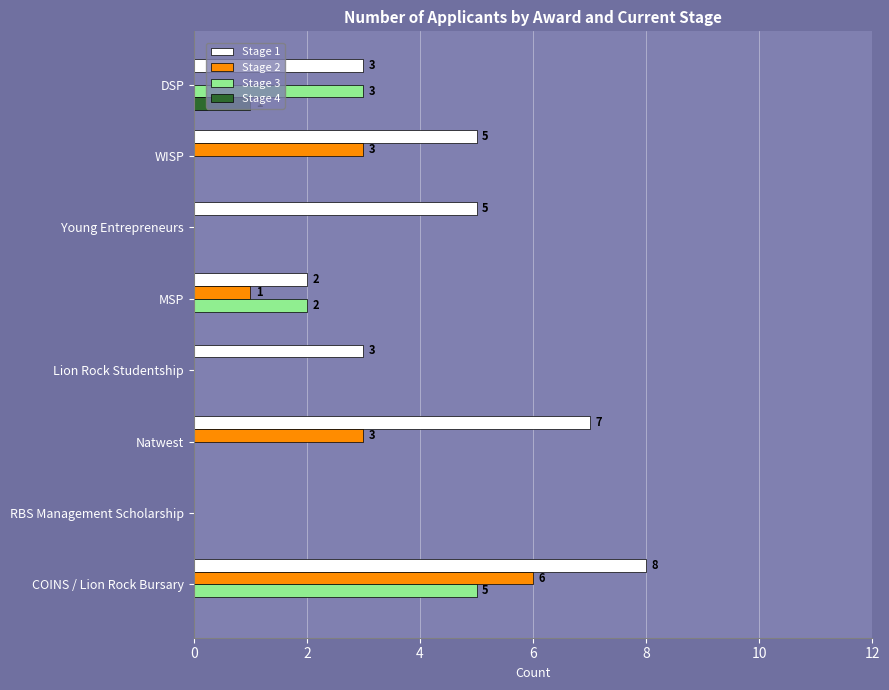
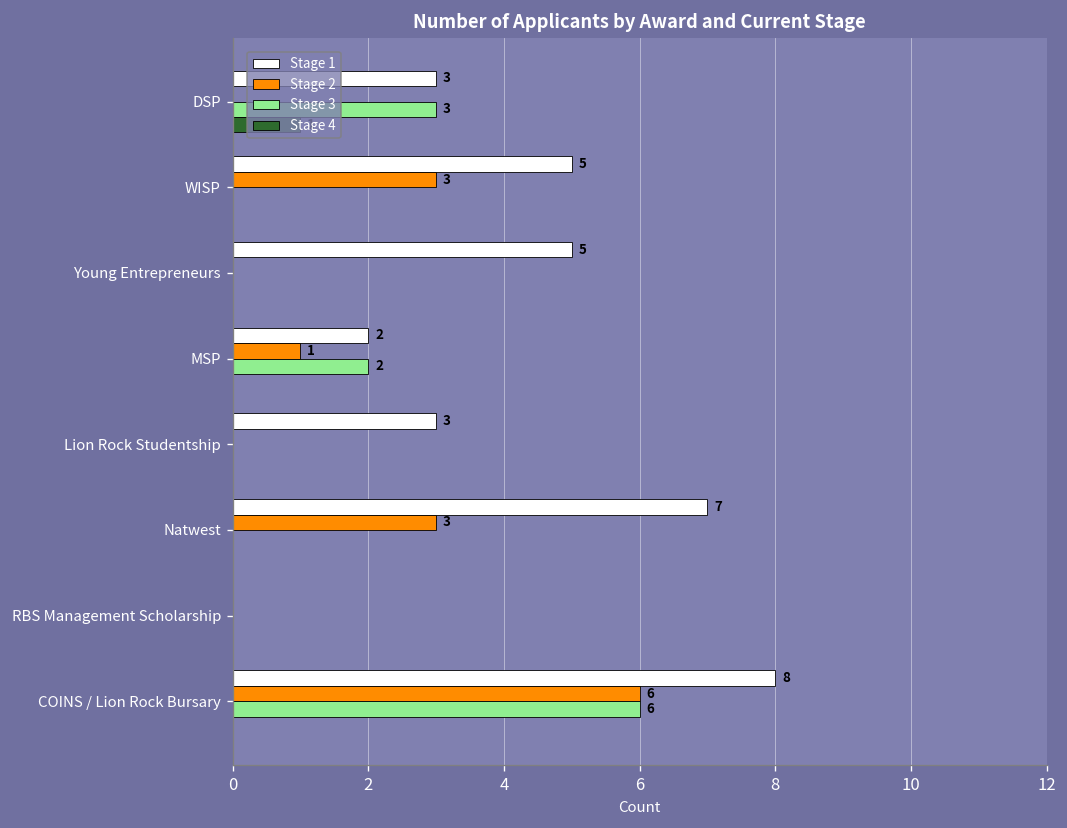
Stage 3, COINS / Lion Rock Bursary: 5 -> 6
